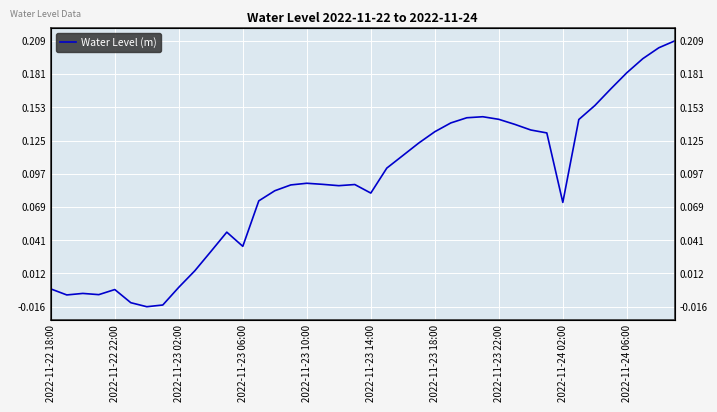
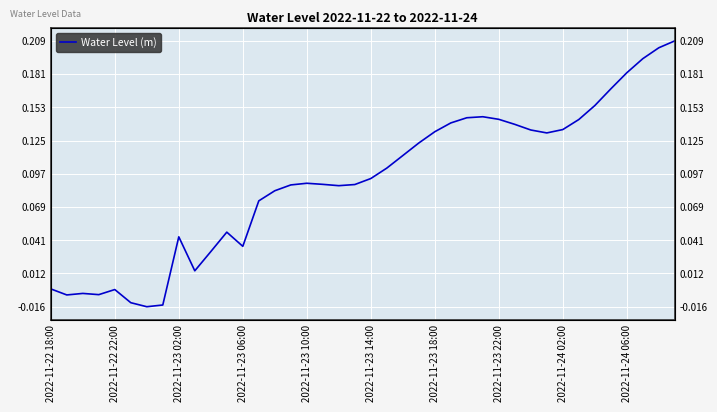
2022-11-23 02:00: 0.001 -> 0.043
2022-11-23 14:00: 0.081 -> 0.093
2022-11-24 02:00: 0.073 -> 0.134
